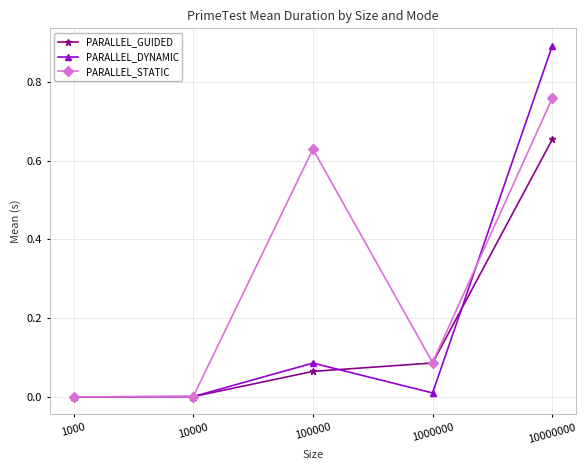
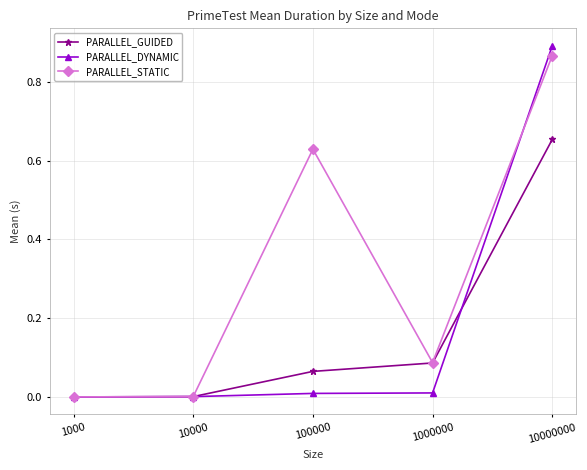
PARALLEL_DYNAMIC, 100000: 0.09 -> 0.01
PARALLEL_STATIC, 10000000: 0.76 -> 0.87
